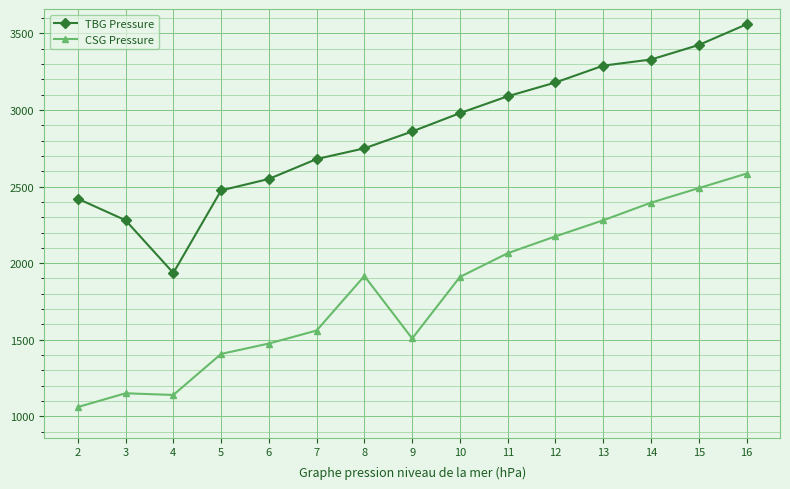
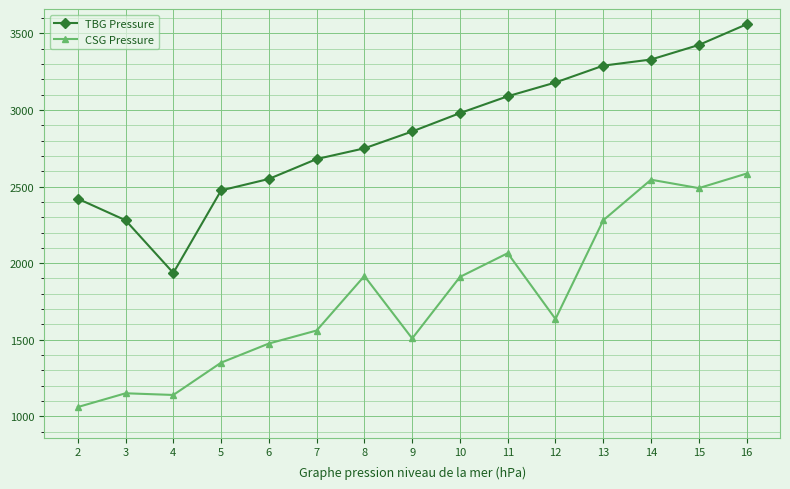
CSG Pressure, 5: 1410 -> 1350
CSG Pressure, 12: 2180 -> 1640
CSG Pressure, 14: 2400 -> 2550
